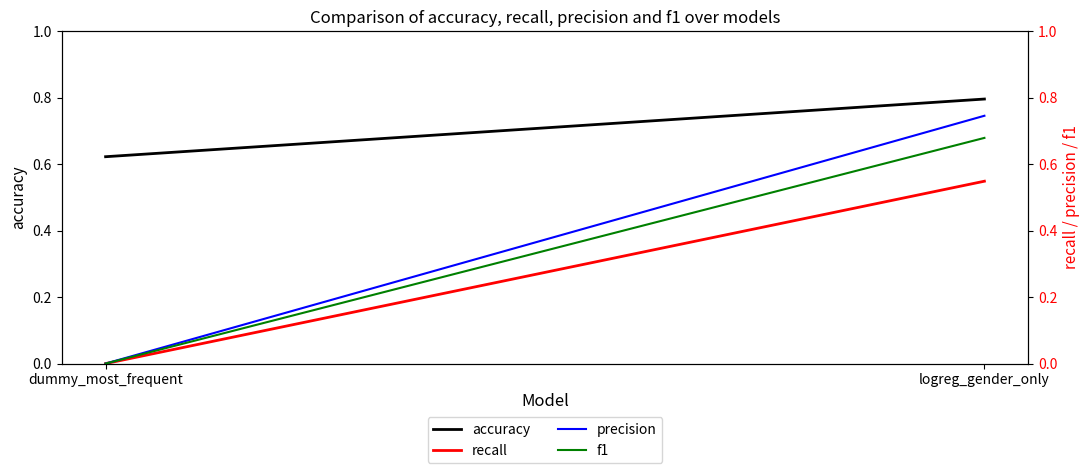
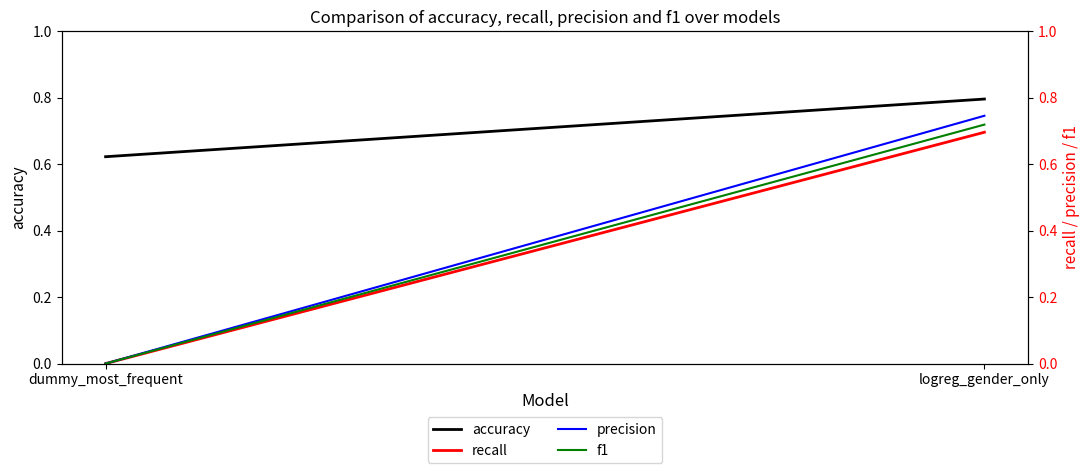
recall, logreg_gender_only: 0.55 -> 0.70
f1, logreg_gender_only: 0.68 -> 0.72
